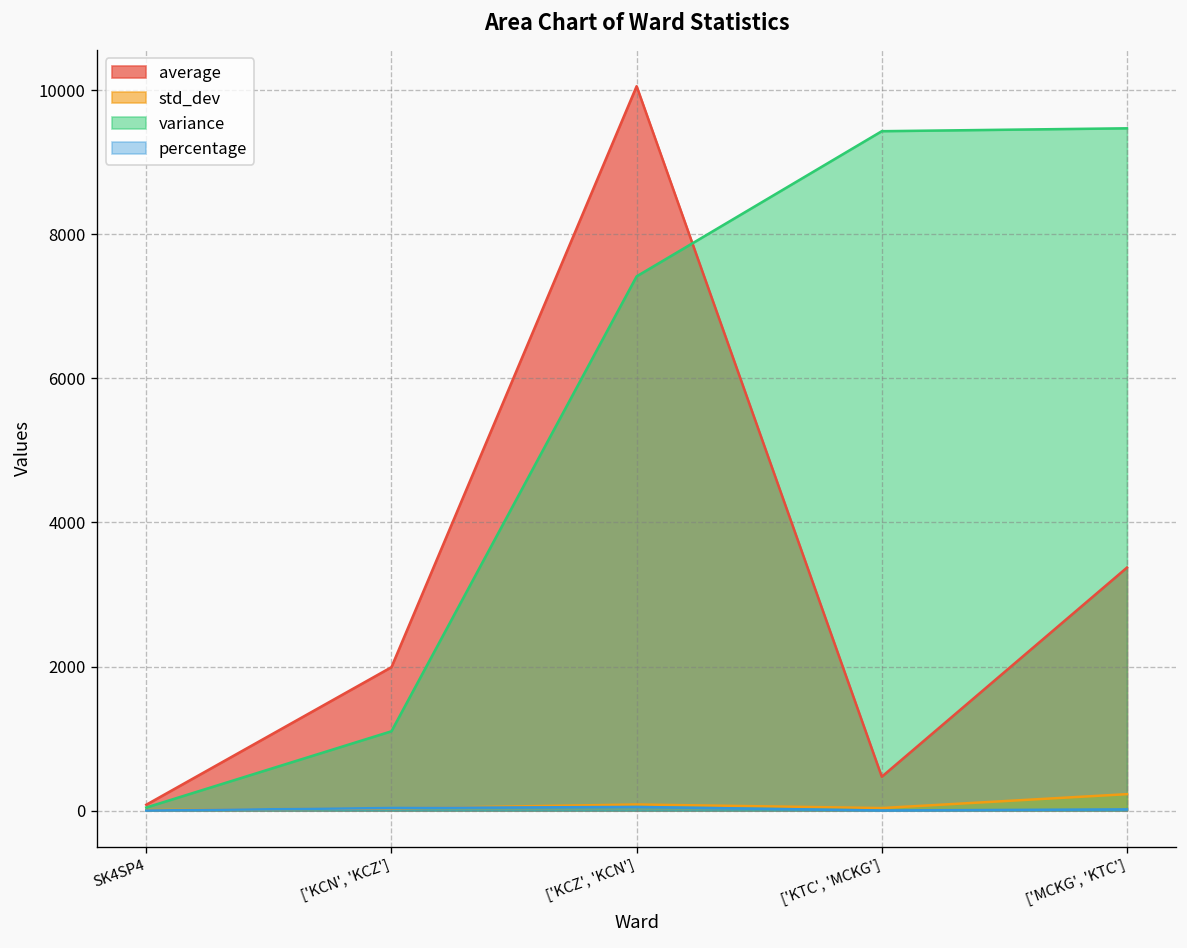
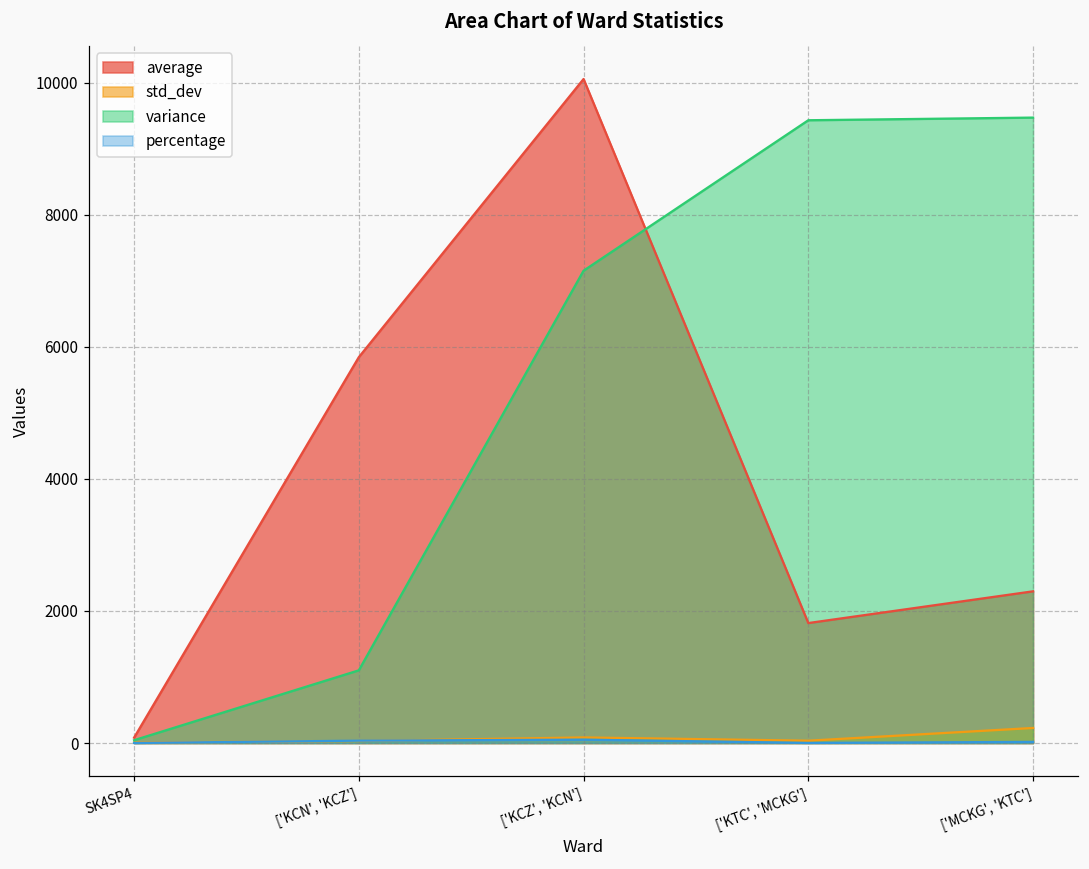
average, ['KCN', 'KCZ']: 2000 -> 5800
variance, ['KCZ', 'KCN']: 7400 -> 7200
average, ['KTC', 'MCKG']: 500 -> 1800
average, ['MCKG', 'KTC']: 3400 -> 2300
